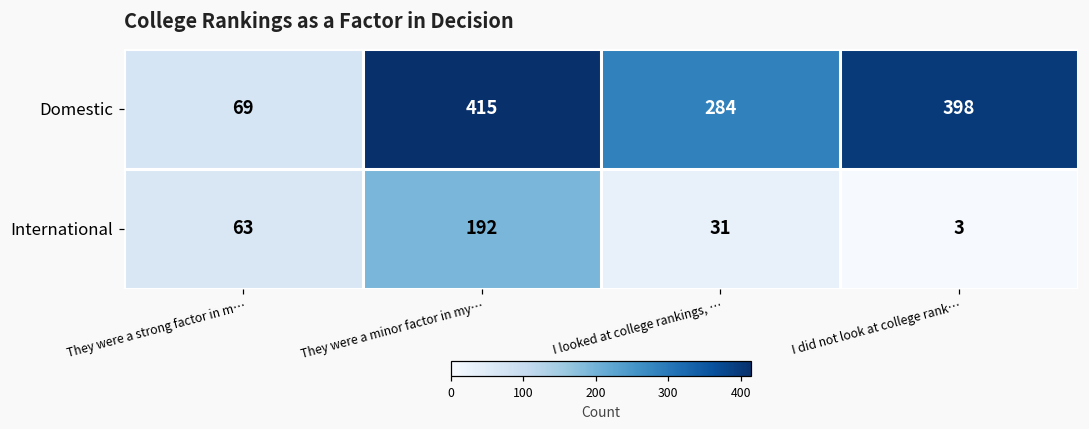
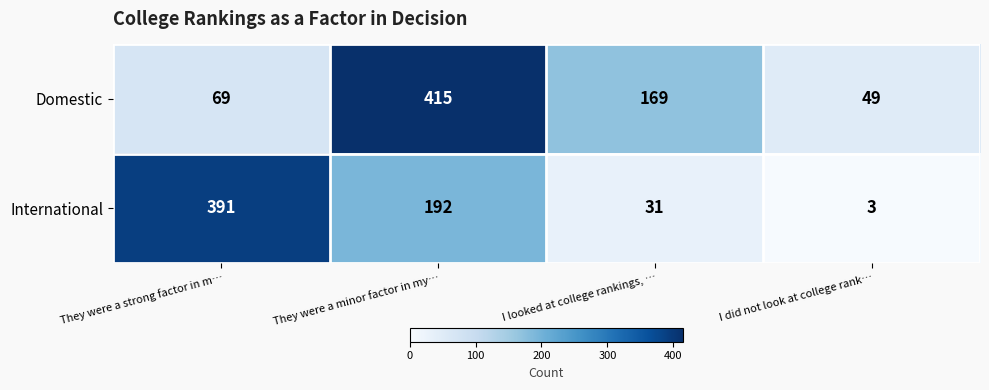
Domestic, I looked at college rankings, …: 284 -> 169
Domestic, I did not look at college rank…: 398 -> 49
International, They were a strong factor in m…: 63 -> 391
